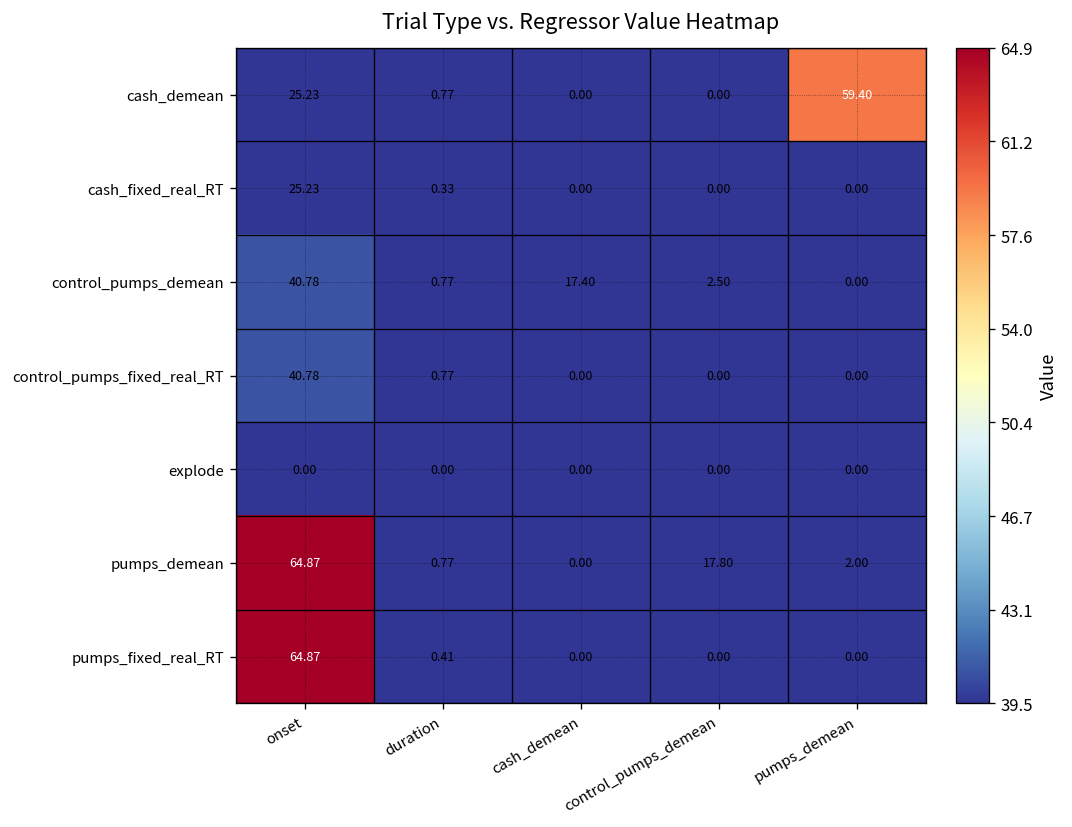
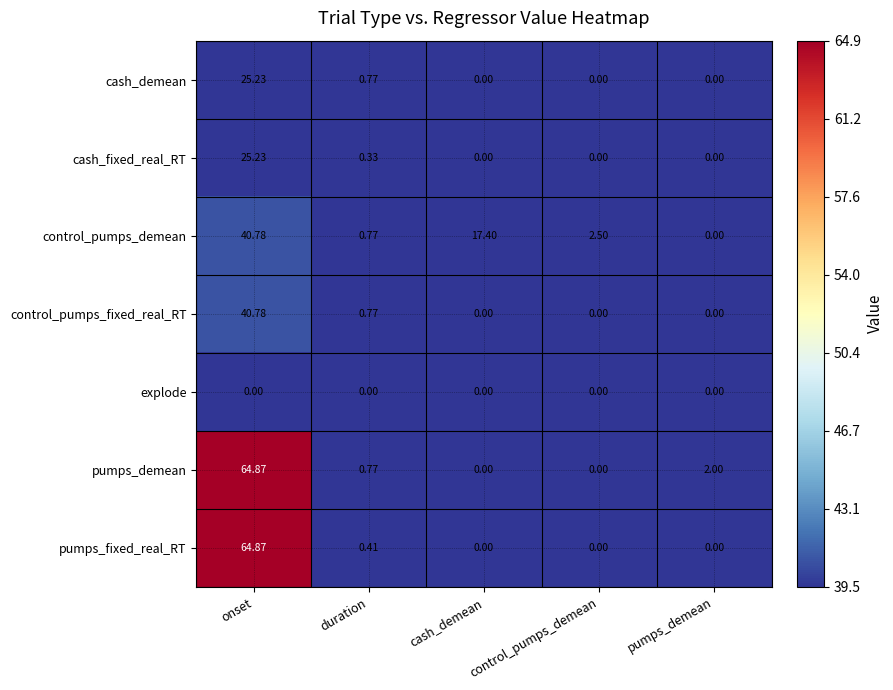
cash_demean, pumps_demean: 59.40 -> 0.00
pumps_demean, control_pumps_demean: 17.80 -> 0.00
